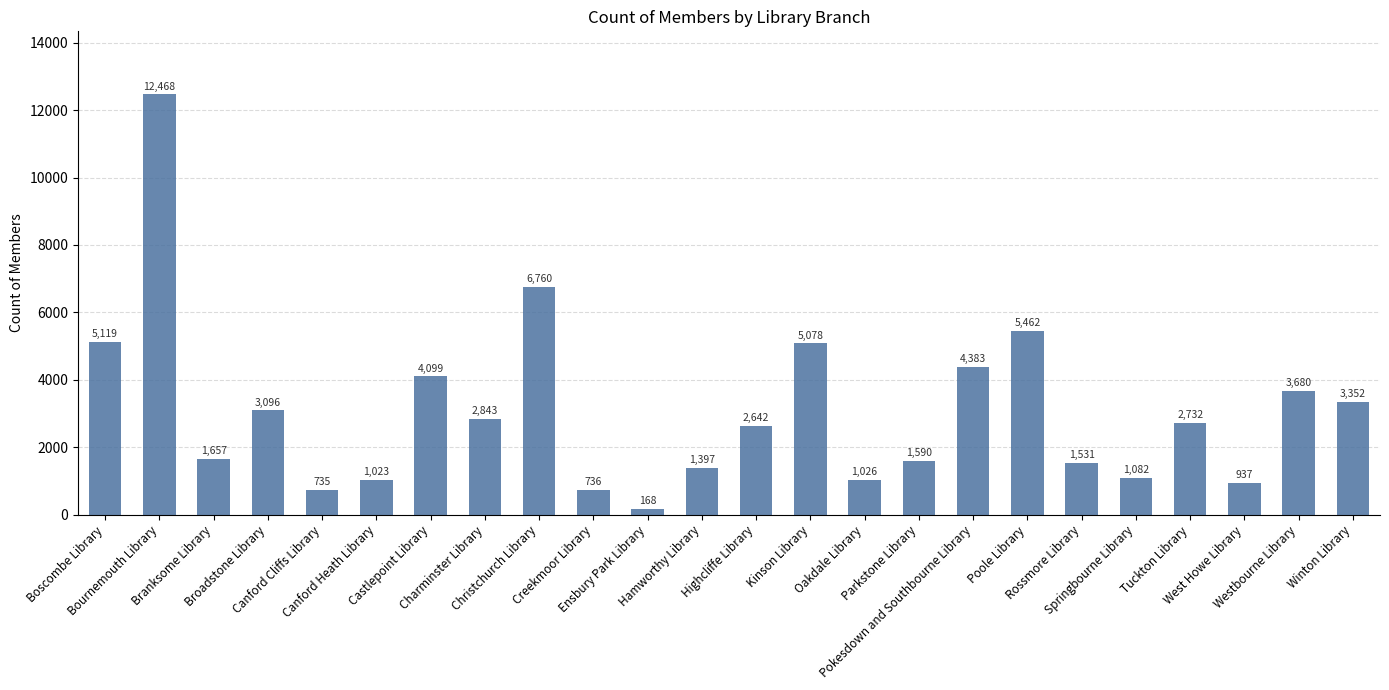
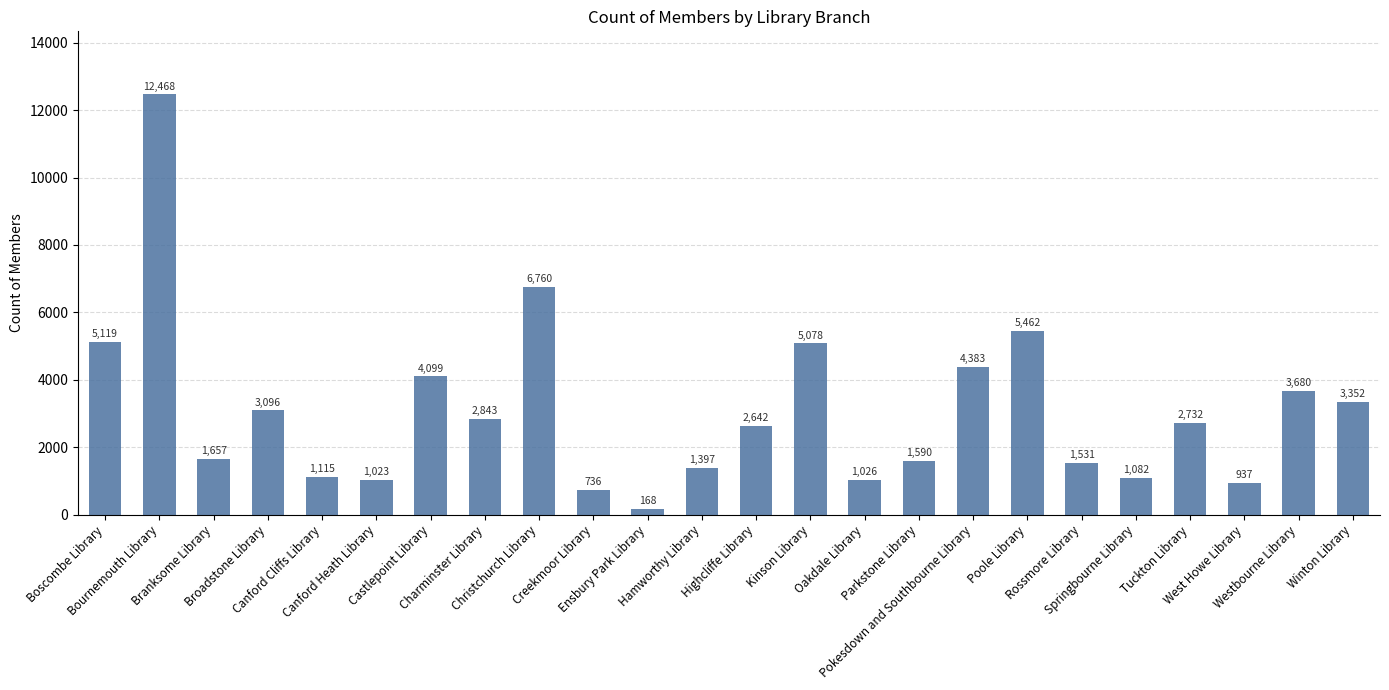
Canford Cliffs Library: 735 -> 1,115
